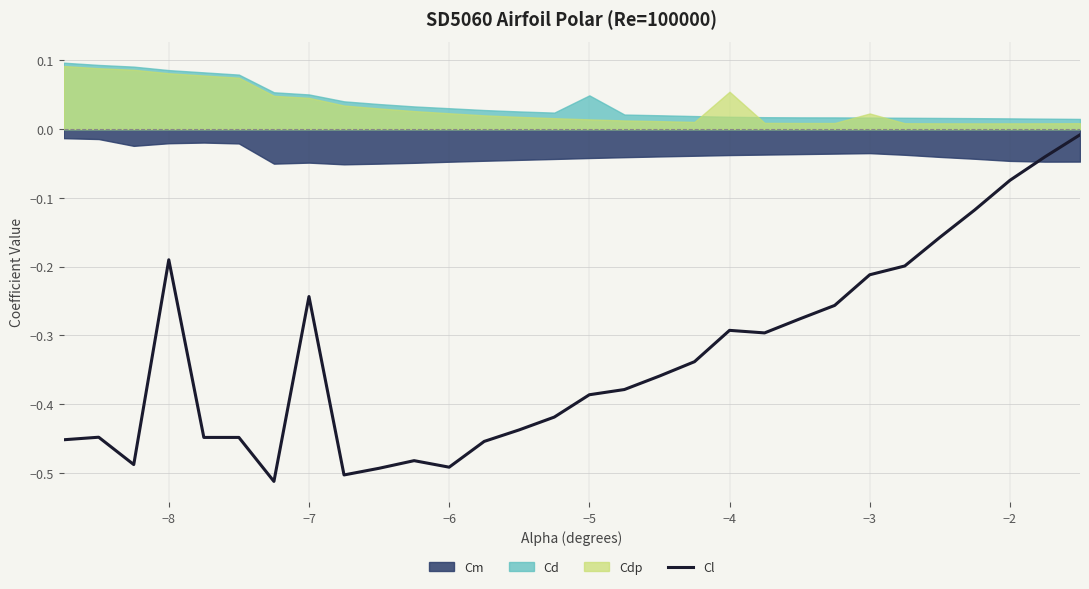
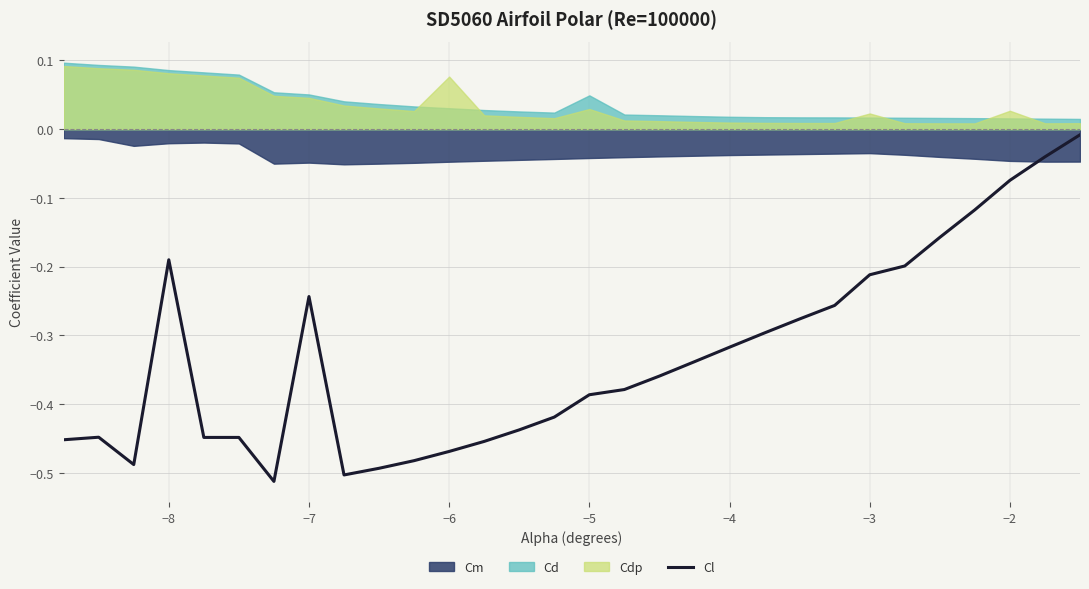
Cl, −6: -0.49 -> -0.47
Cdp, −6: 0.02 -> 0.08
Cdp, −5: 0.01 -> 0.03
Cl, −4: -0.29 -> -0.32
Cdp, −4: 0.05 -> 0.01
Cdp, −2: 0.01 -> 0.03
